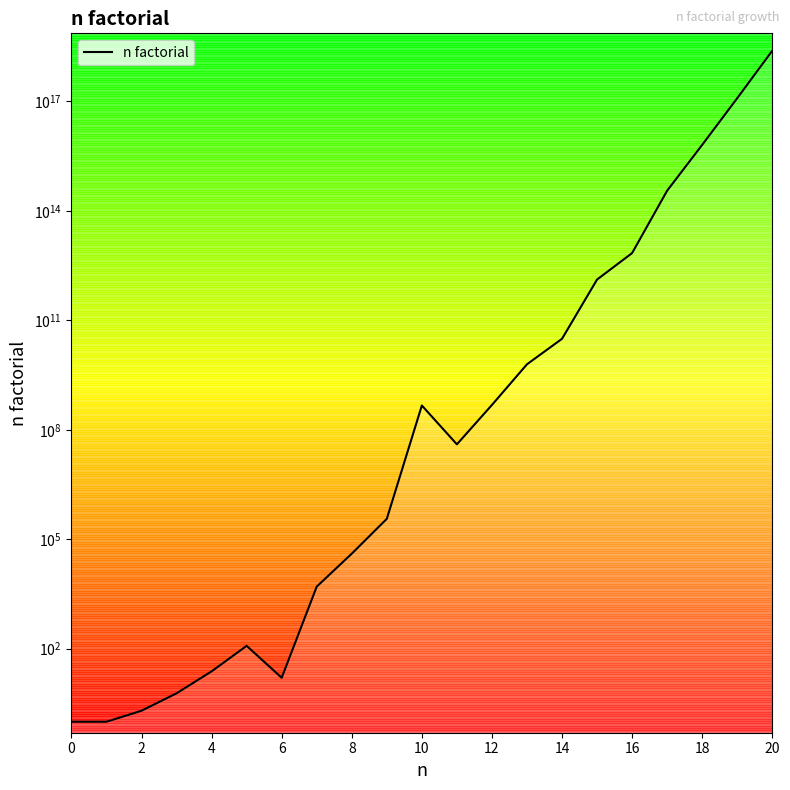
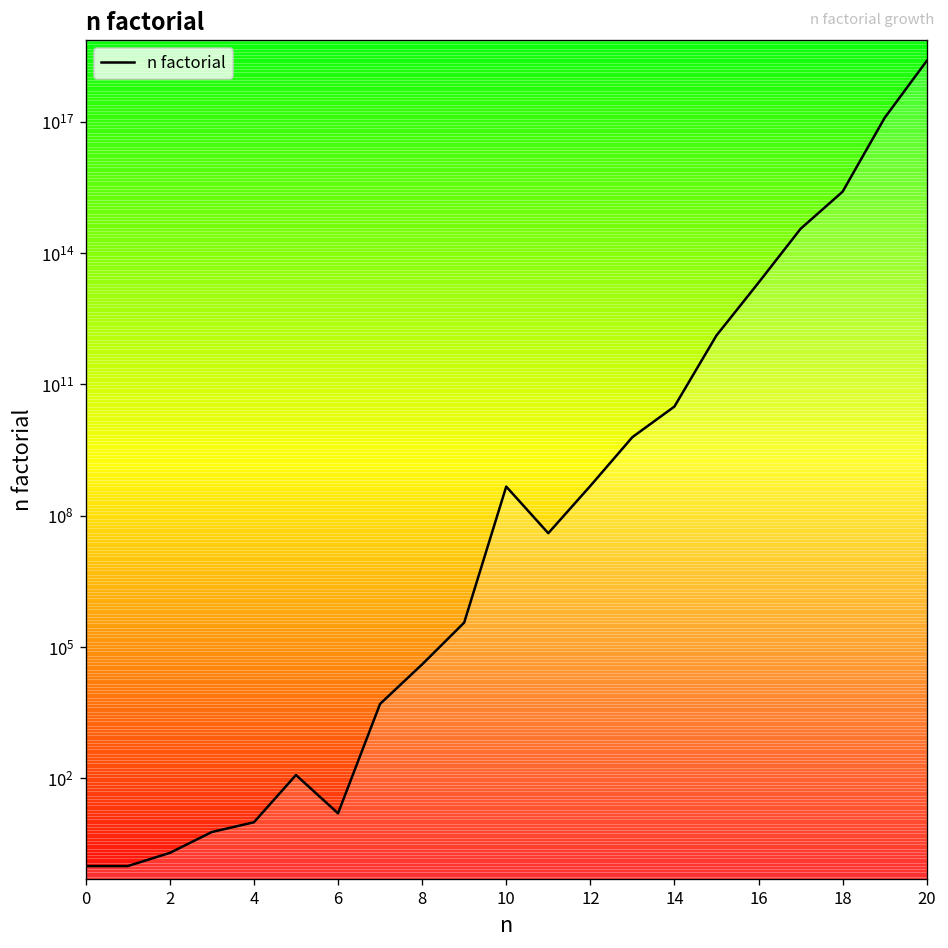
4: 20 -> 10
16: 7000000000000 -> 20000000000000
18: 6000000000000000 -> 3000000000000000
